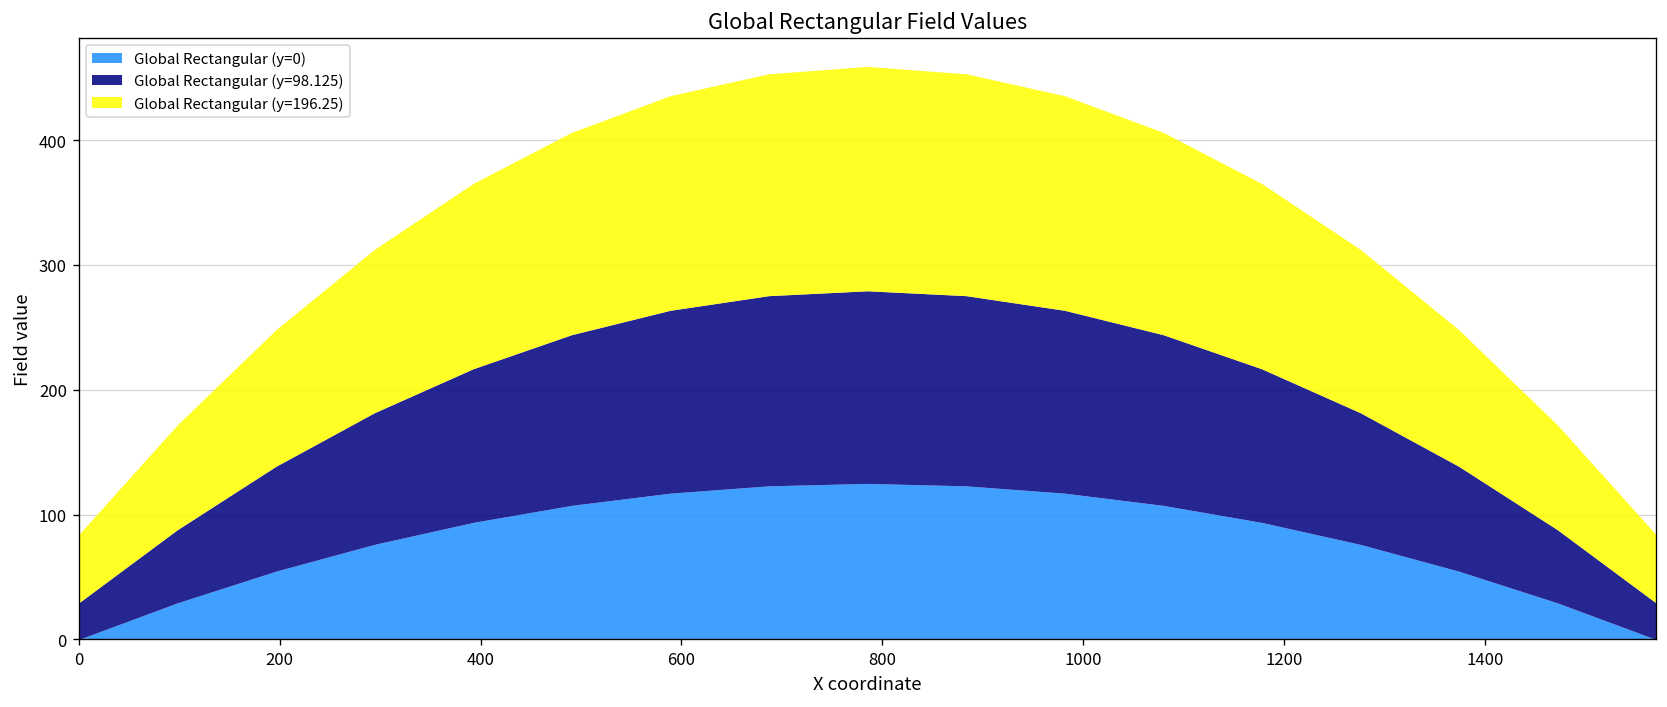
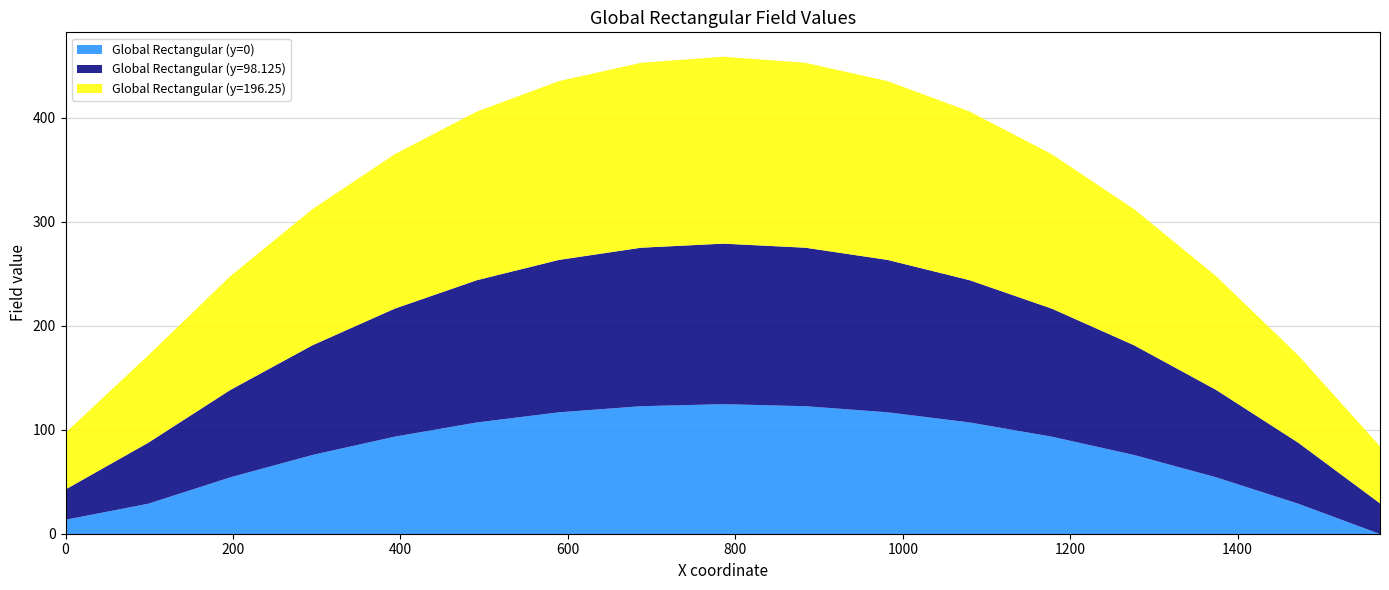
Global Rectangular (y=0), 0: 0 -> 14
